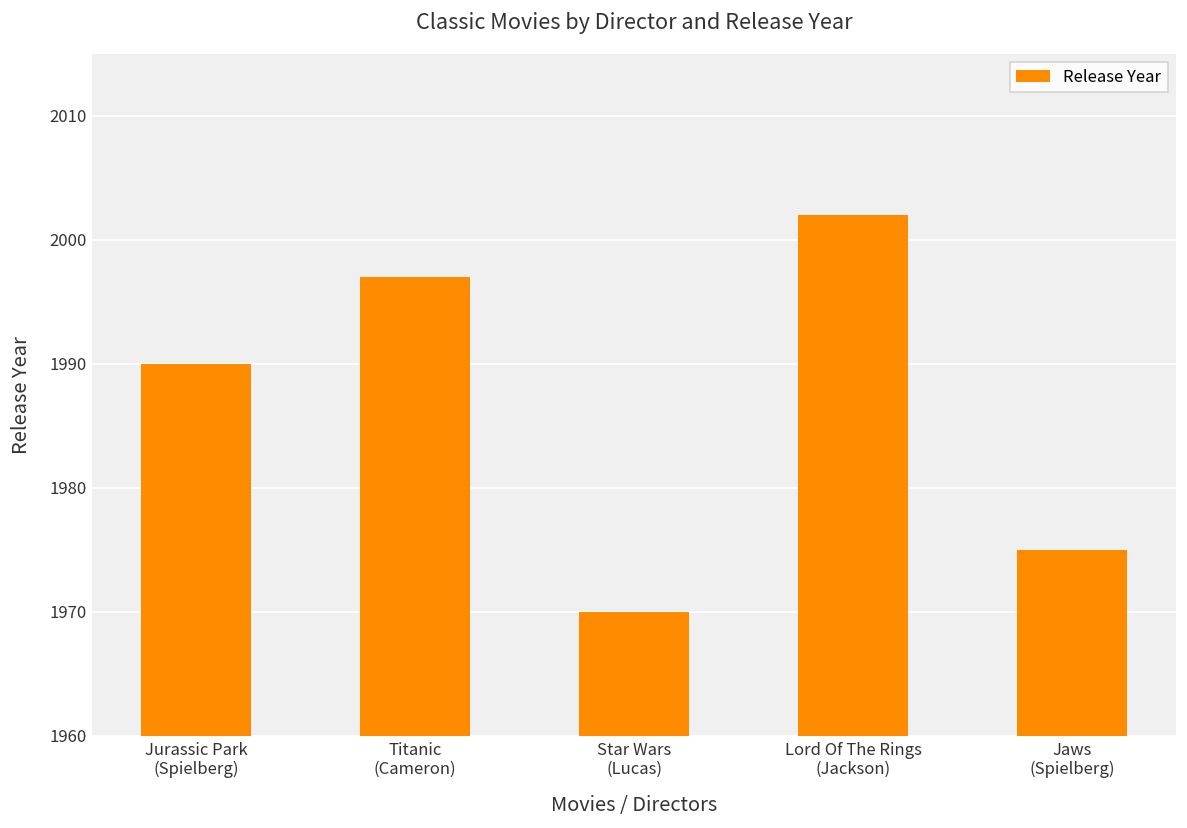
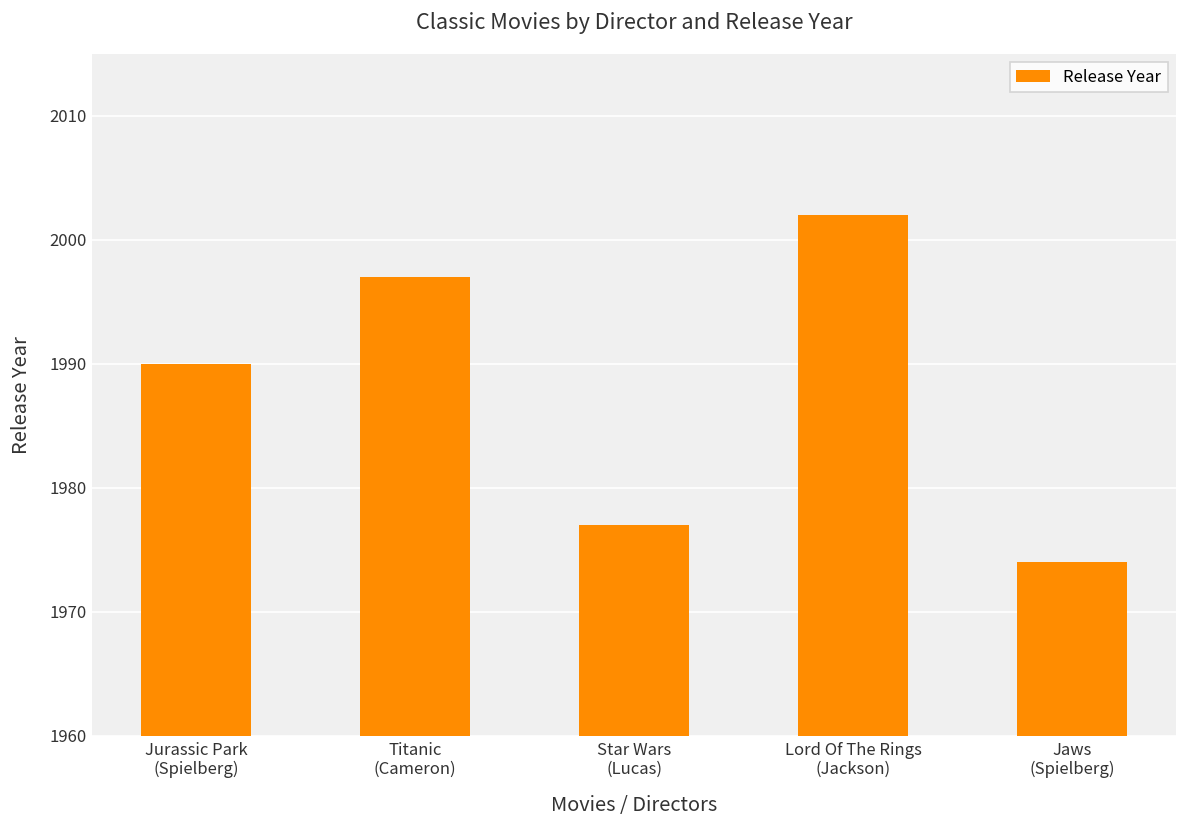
Star Wars (Lucas): 1970 -> 1977
Jaws (Spielberg): 1975 -> 1974
